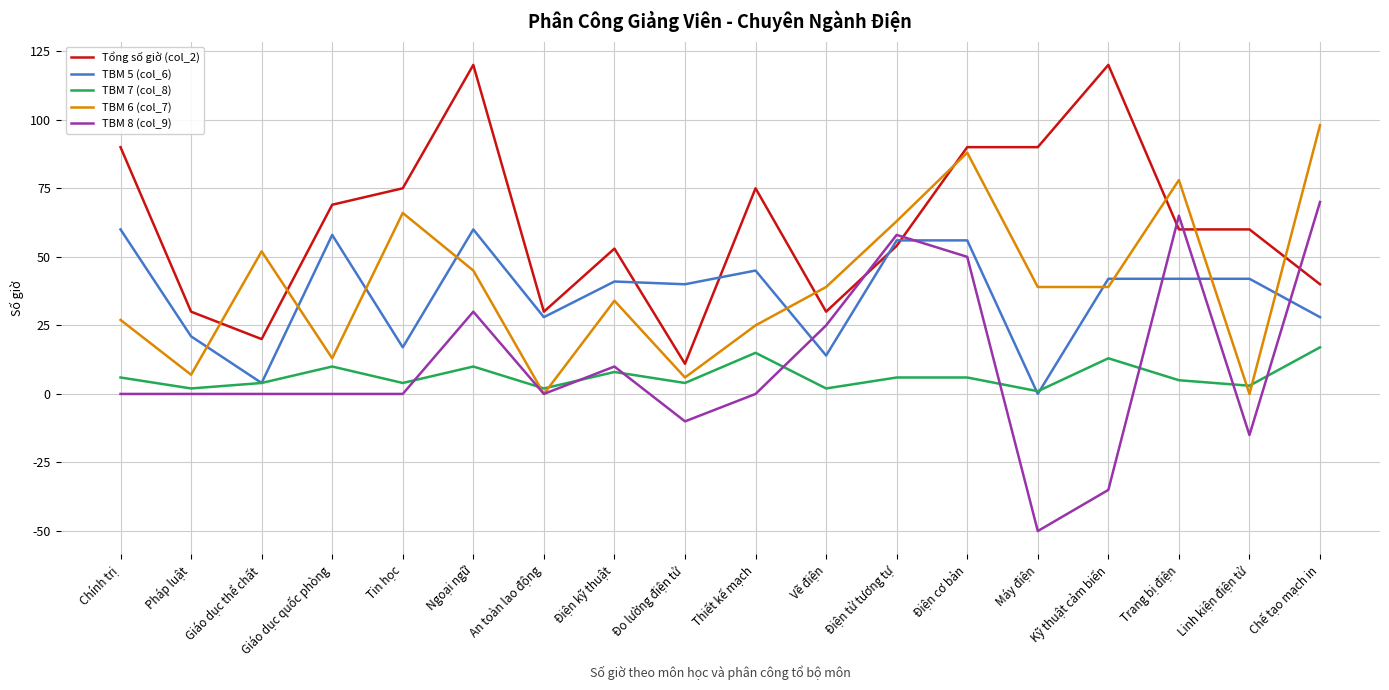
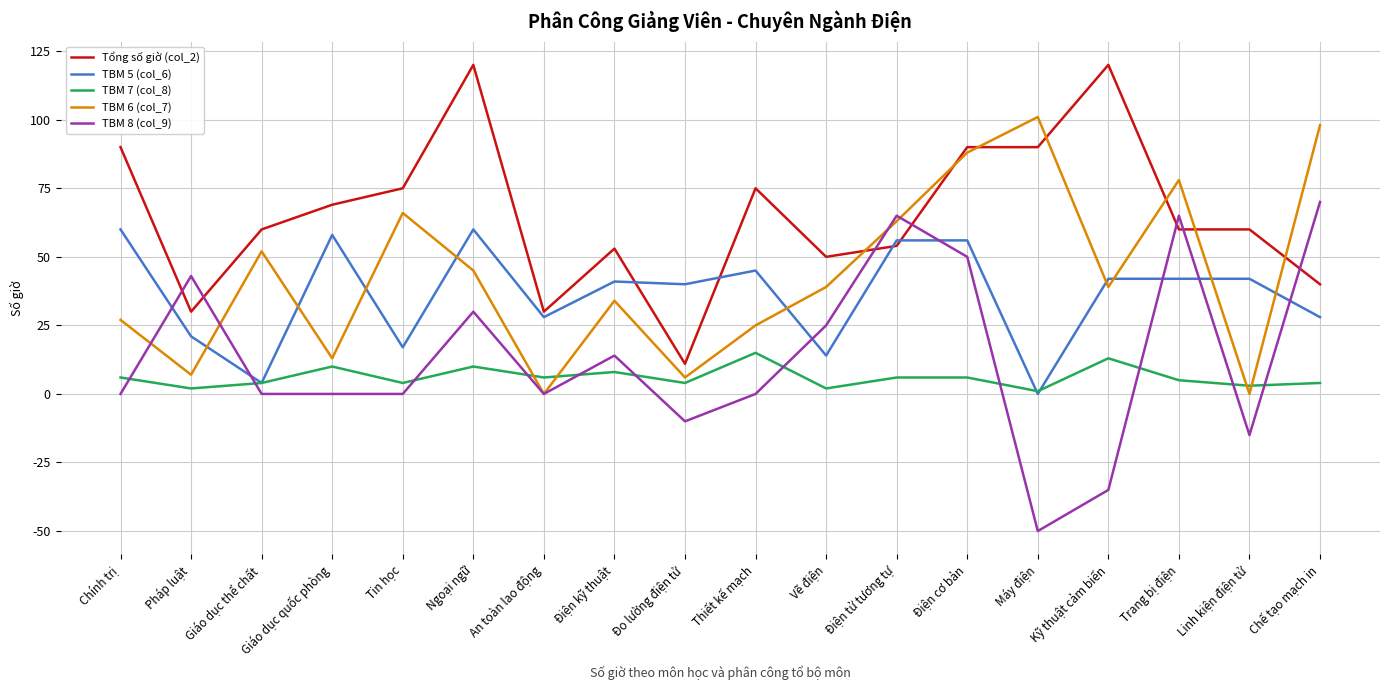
TBM 8 (col_9), Pháp luật: 0 -> 43
Tổng số giờ (col_2), Giáo dục thể chất: 20 -> 60
TBM 7 (col_8), An toàn lao động: 2 -> 6
TBM 8 (col_9), Điện kỹ thuật: 10 -> 14
Tổng số giờ (col_2), Vẽ điện: 30 -> 50
TBM 8 (col_9), Điện tử tương tự: 58 -> 65
TBM 6 (col_7), Máy điện: 39 -> 101
TBM 7 (col_8), Chế tạo mạch in: 17 -> 4
